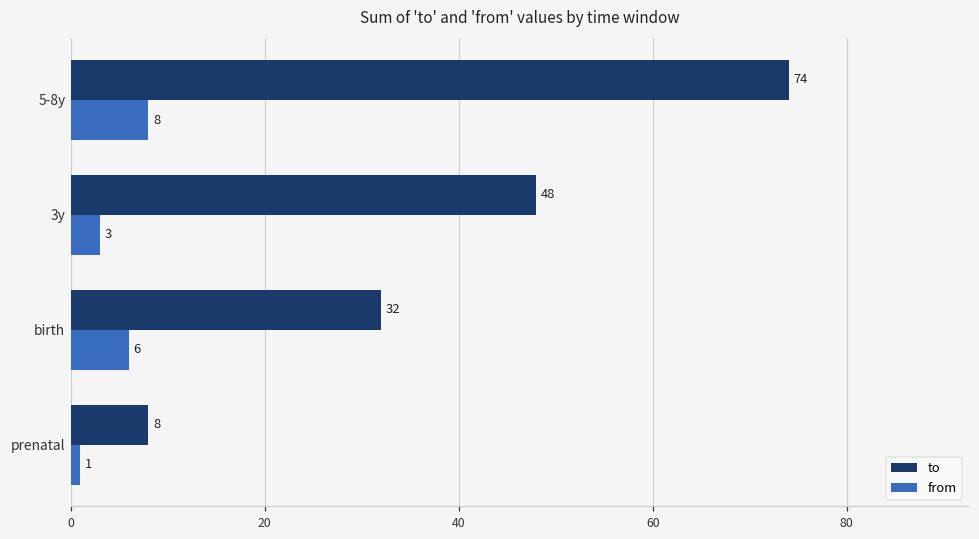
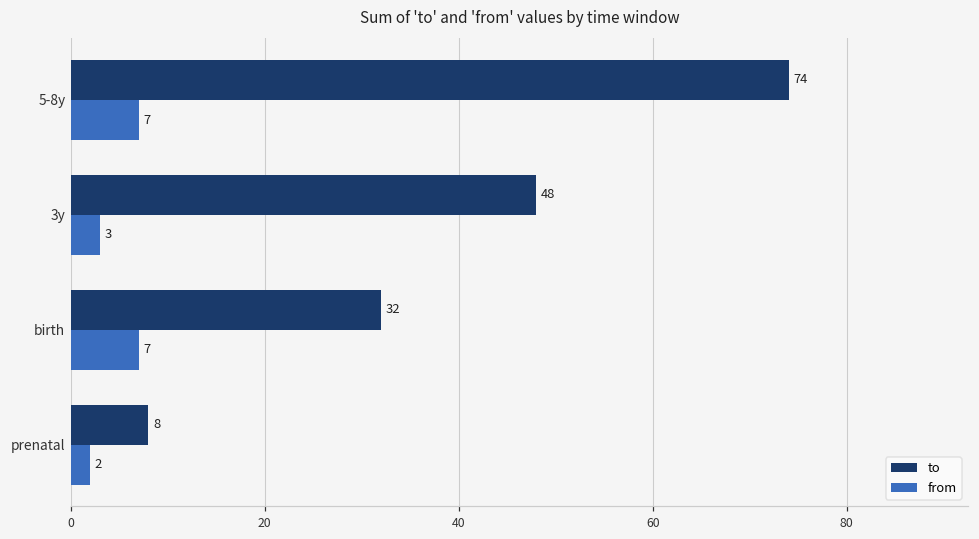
from, 5-8y: 8 -> 7
from, birth: 6 -> 7
from, prenatal: 1 -> 2
